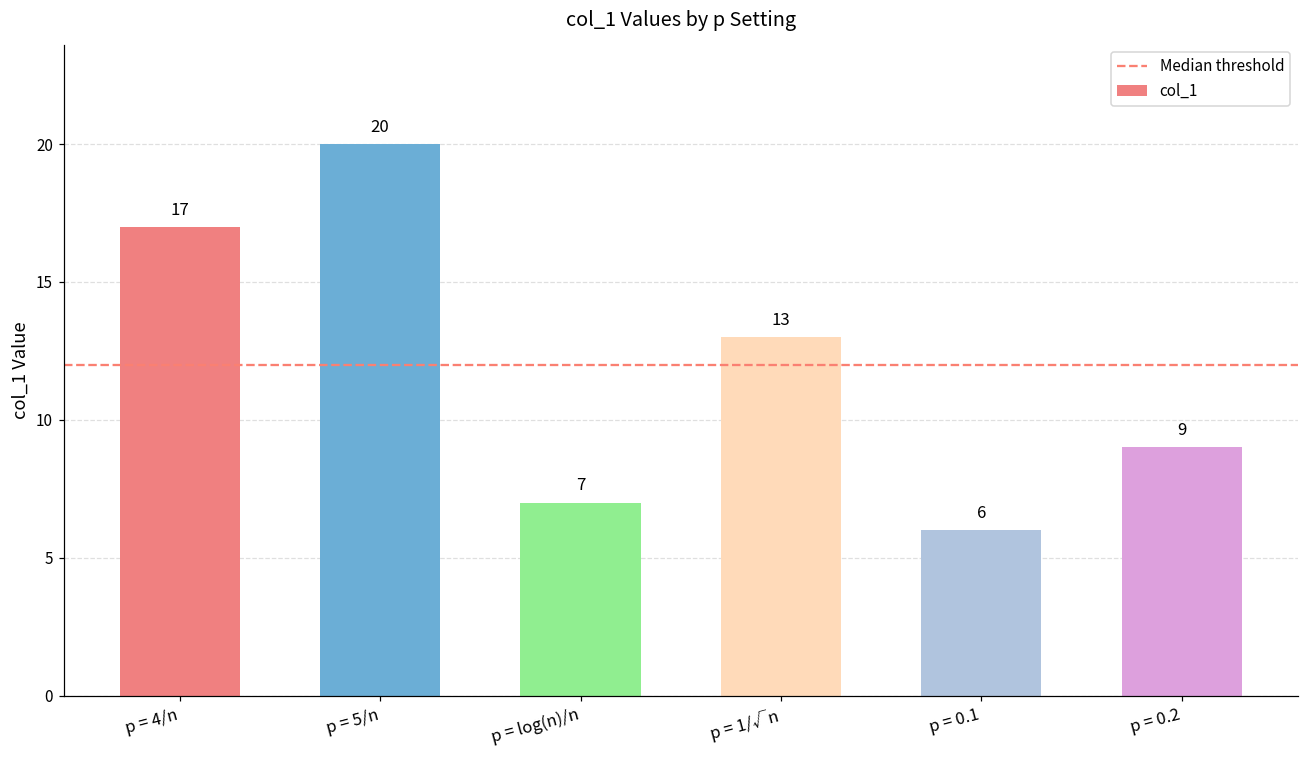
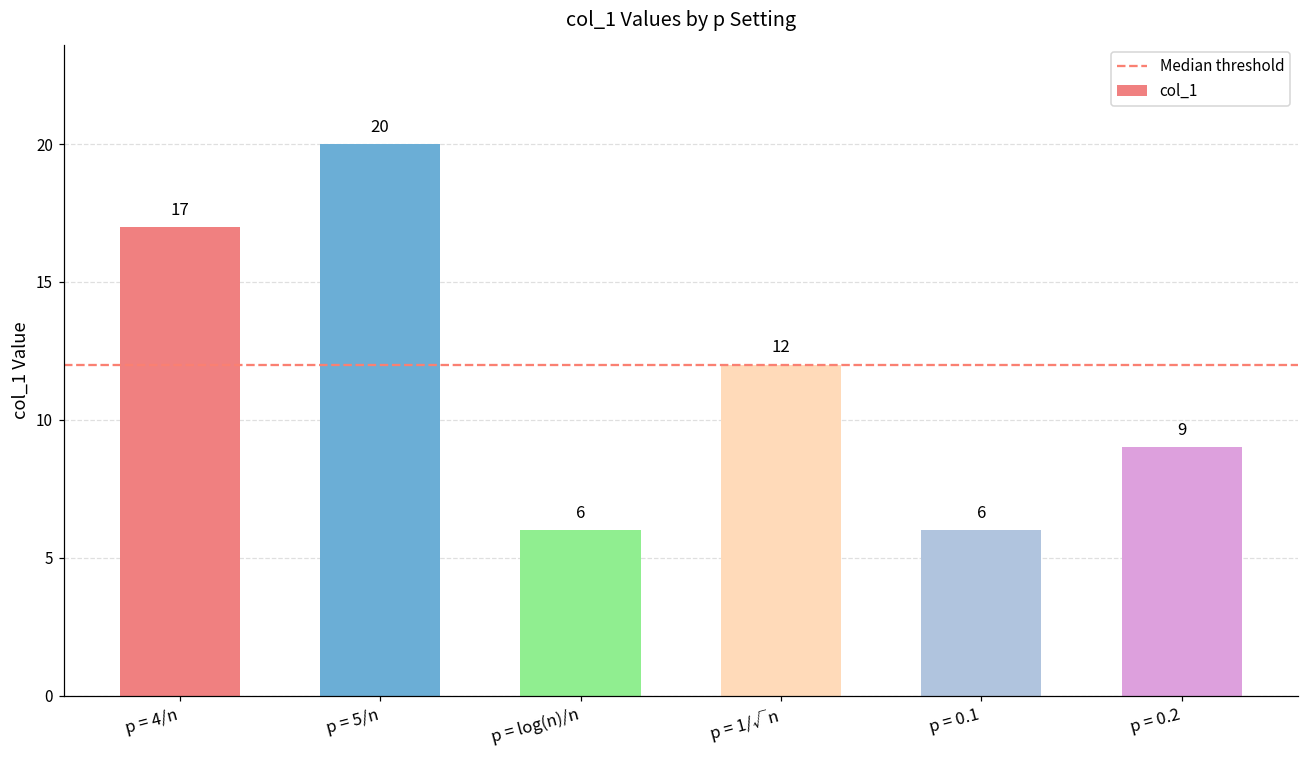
p = log(n)/n: 7 -> 6
p = 1/√n: 13 -> 12
